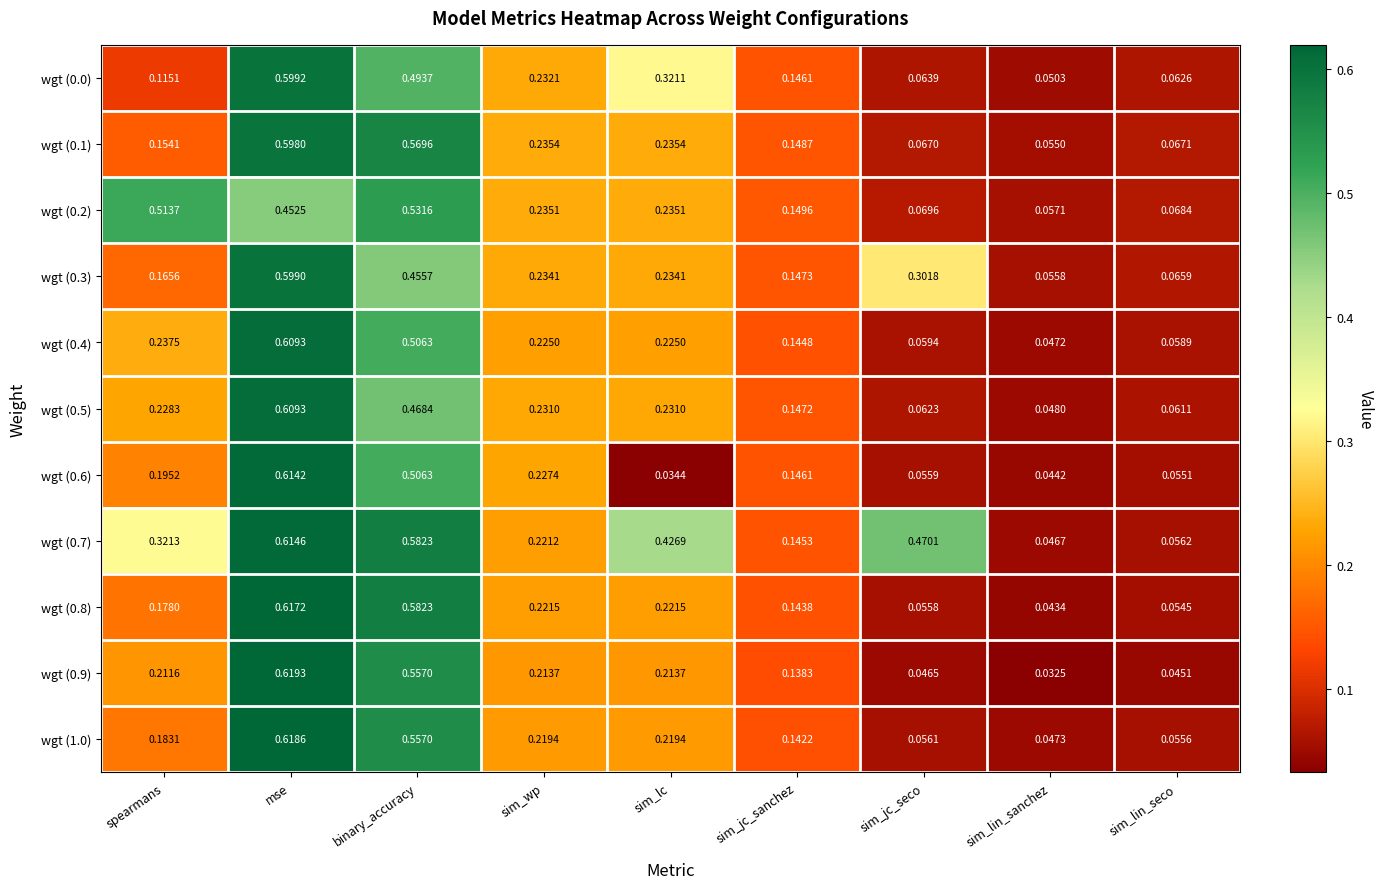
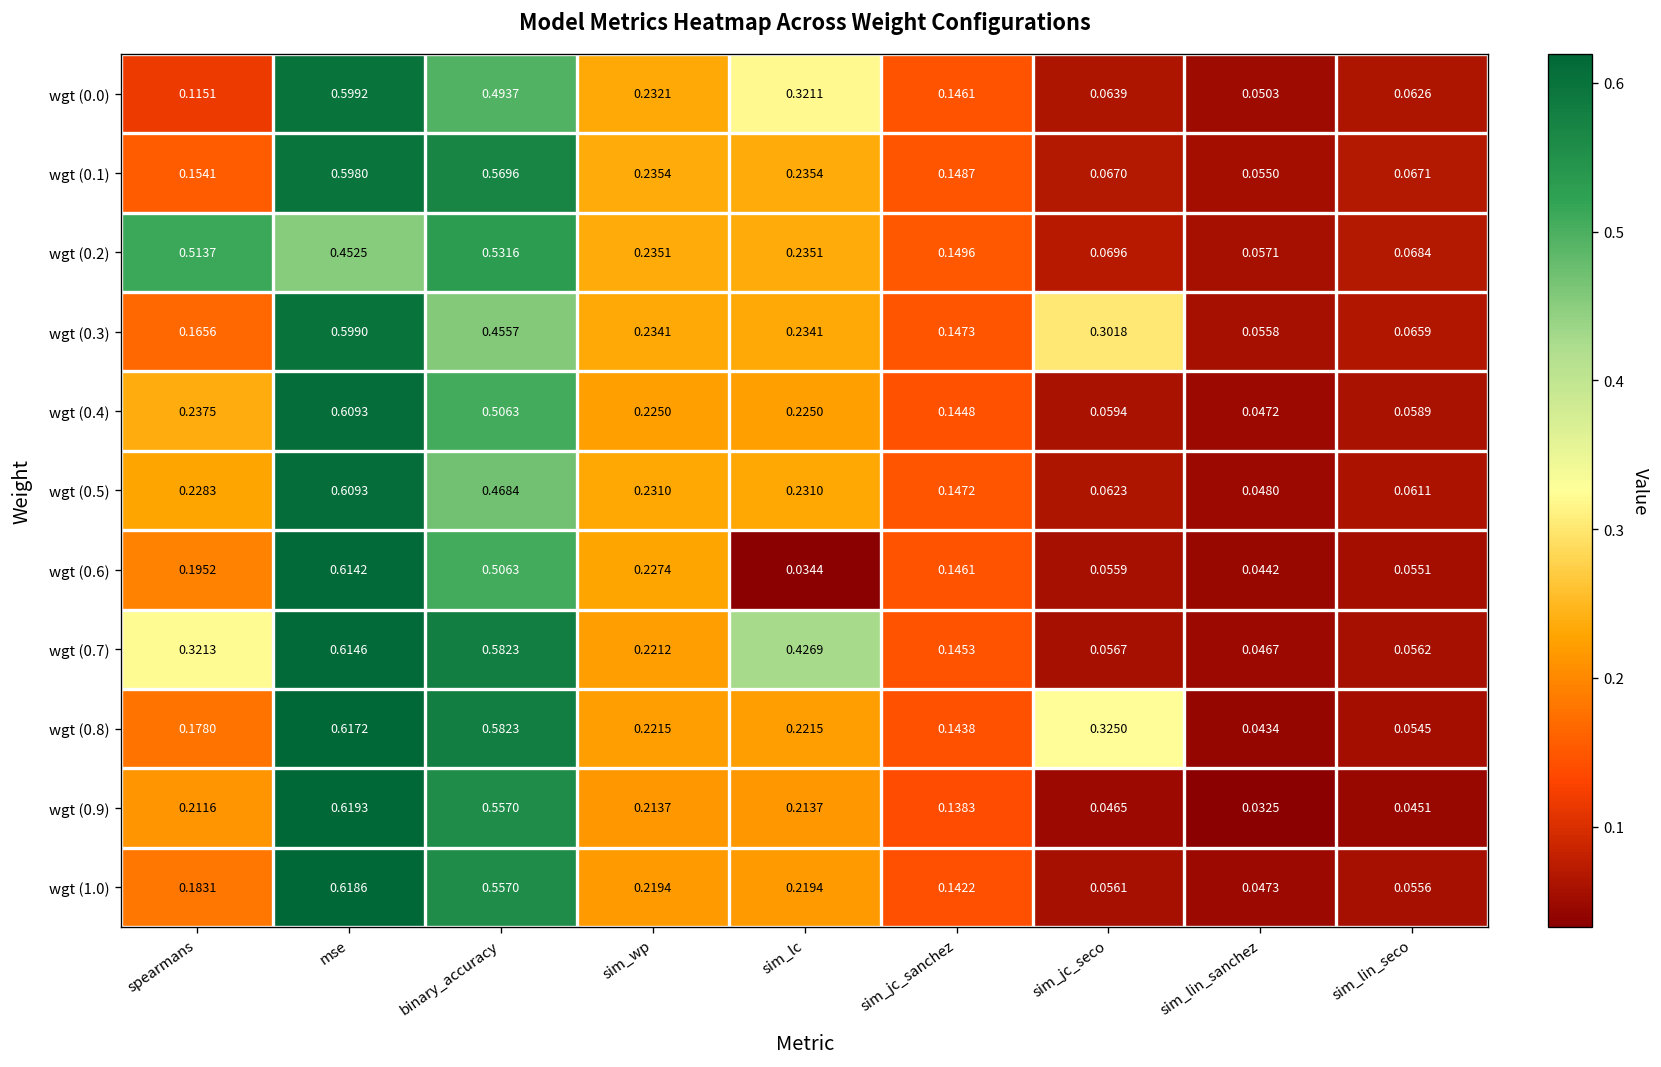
wgt (0.7), sim_jc_seco: 0.4701 -> 0.0567
wgt (0.8), sim_jc_seco: 0.0558 -> 0.3250
